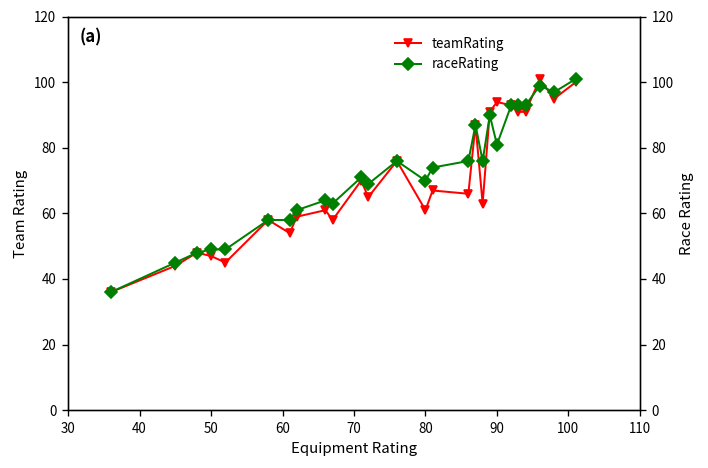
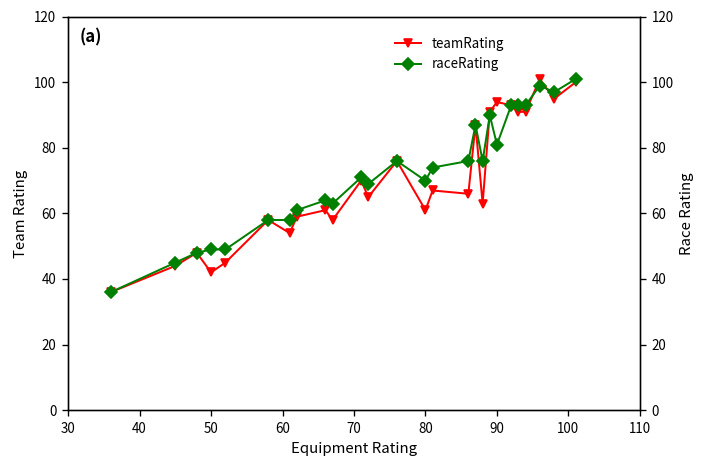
teamRating, 50: 47 -> 42
